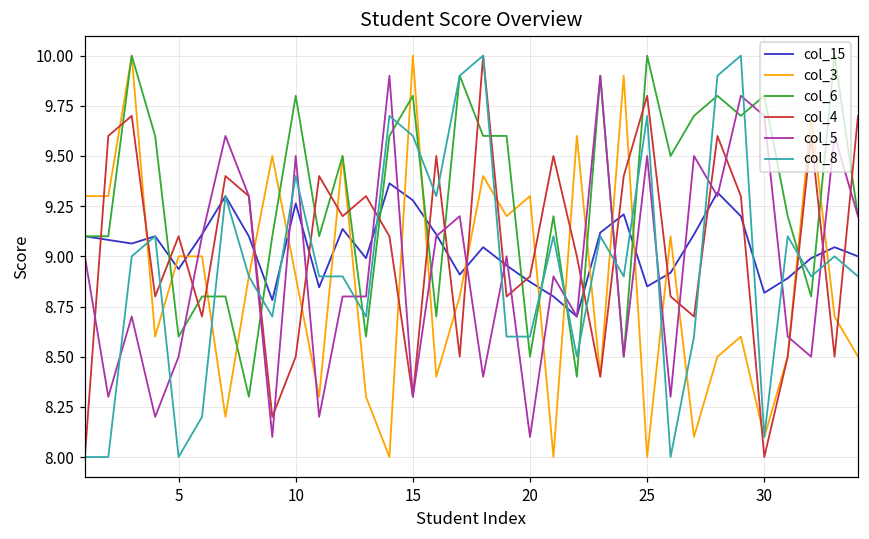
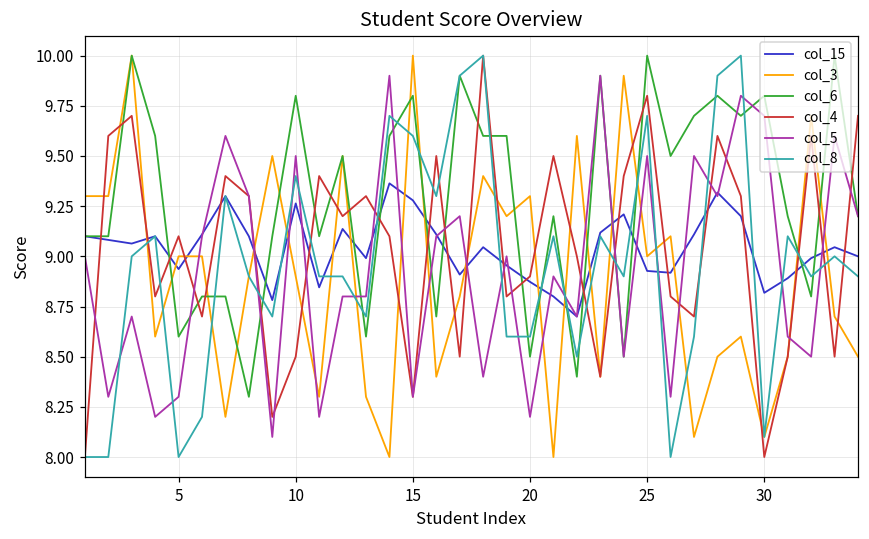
col_5, 5: 8.5 -> 8.3
col_5, 20: 8.1 -> 8.2
col_15, 25: 8.85 -> 8.93
col_3, 25: 8 -> 9
